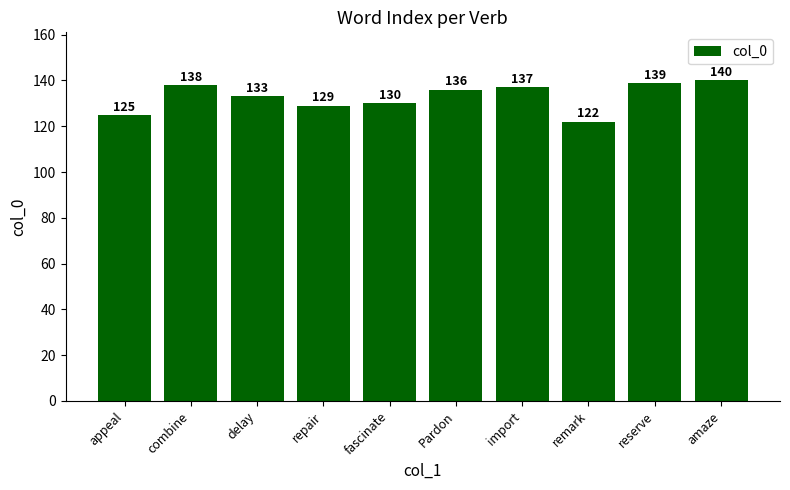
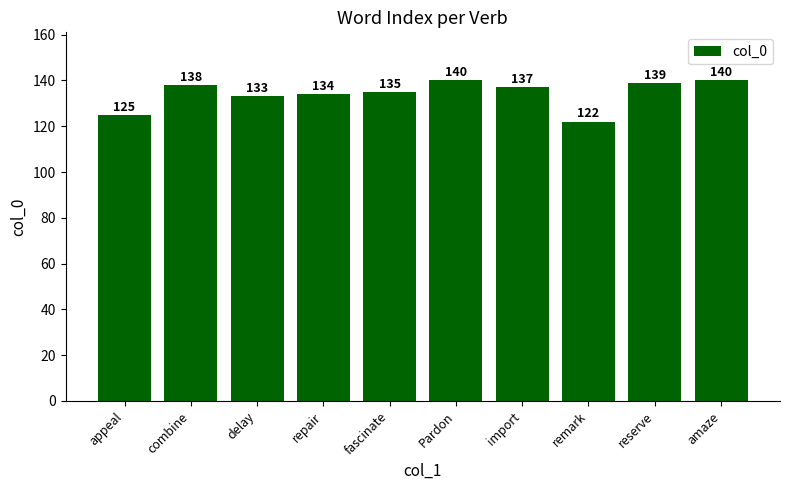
repair: 129 -> 134
fascinate: 130 -> 135
Pardon: 136 -> 140
